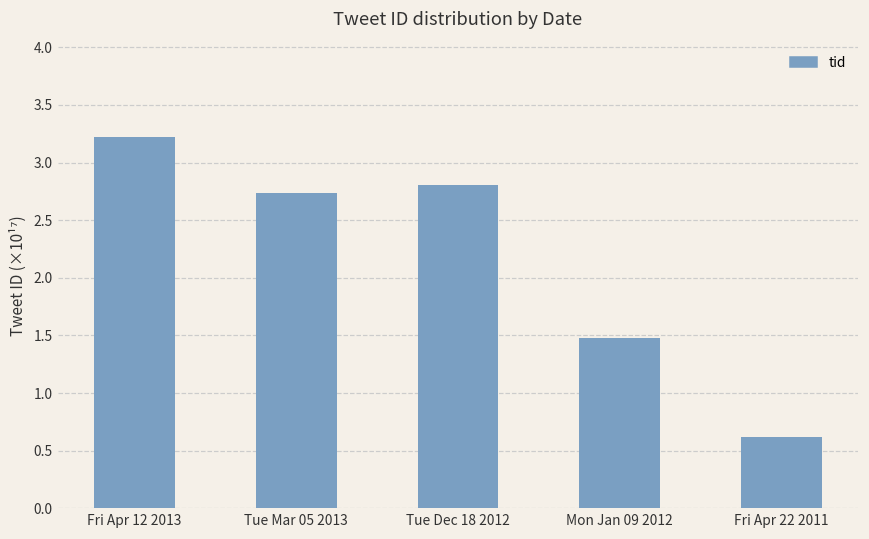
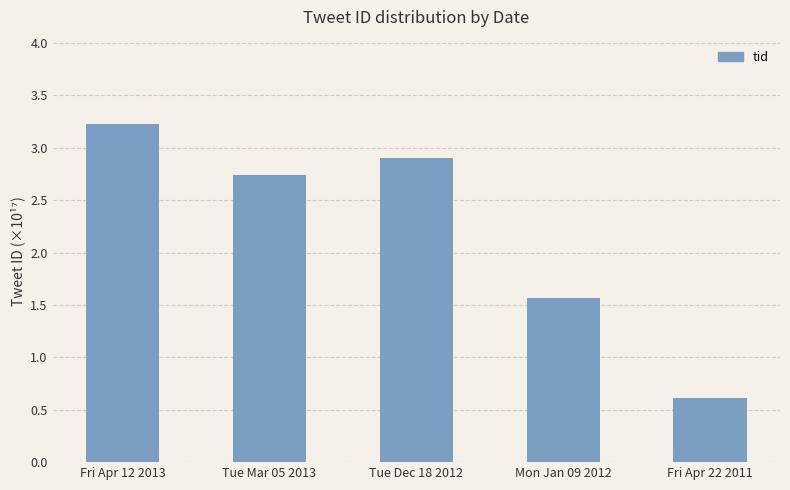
Tue Dec 18 2012: 2.81 -> 2.90
Mon Jan 09 2012: 1.48 -> 1.56
